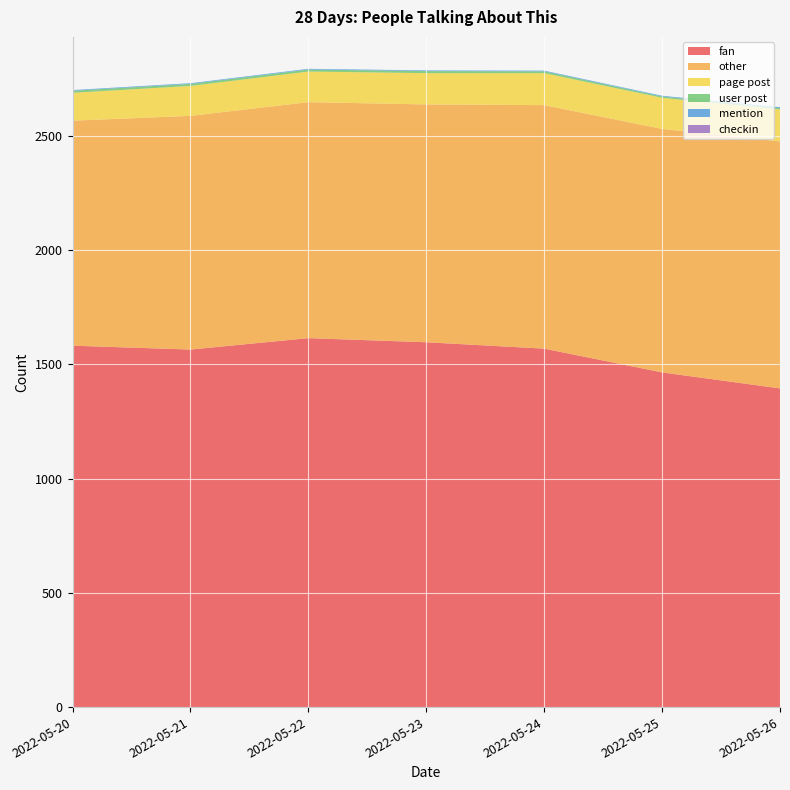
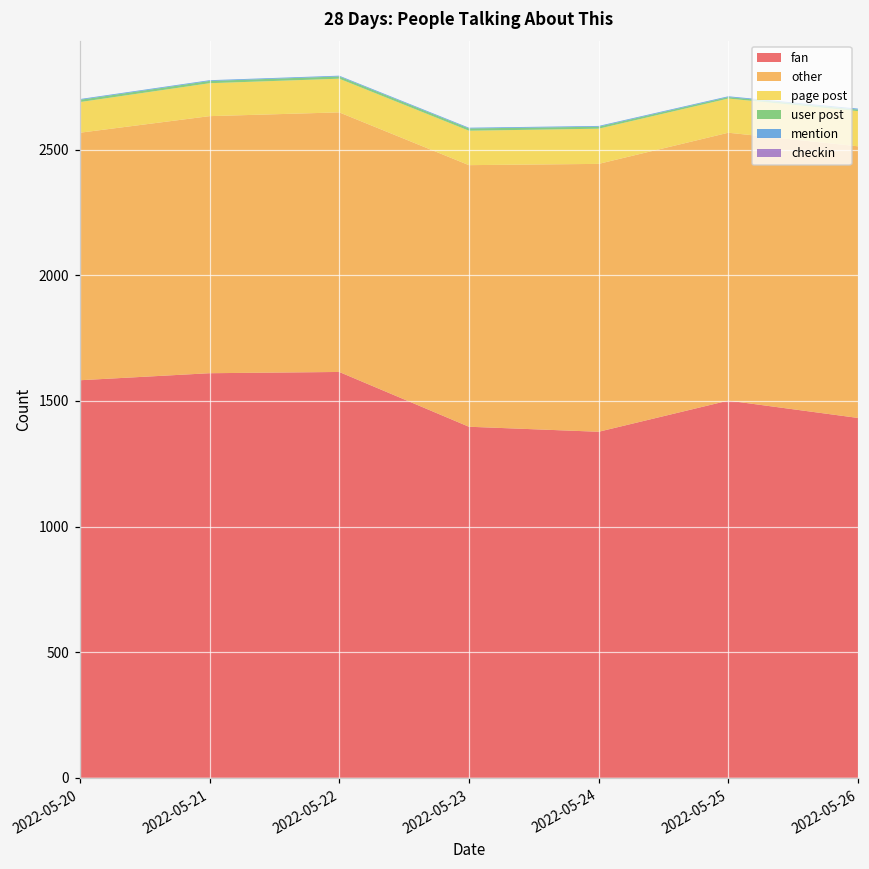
fan, 2022-05-21: 1570 -> 1610
fan, 2022-05-23: 1600 -> 1400
fan, 2022-05-24: 1570 -> 1380
fan, 2022-05-25: 1470 -> 1500
fan, 2022-05-26: 1400 -> 1430
